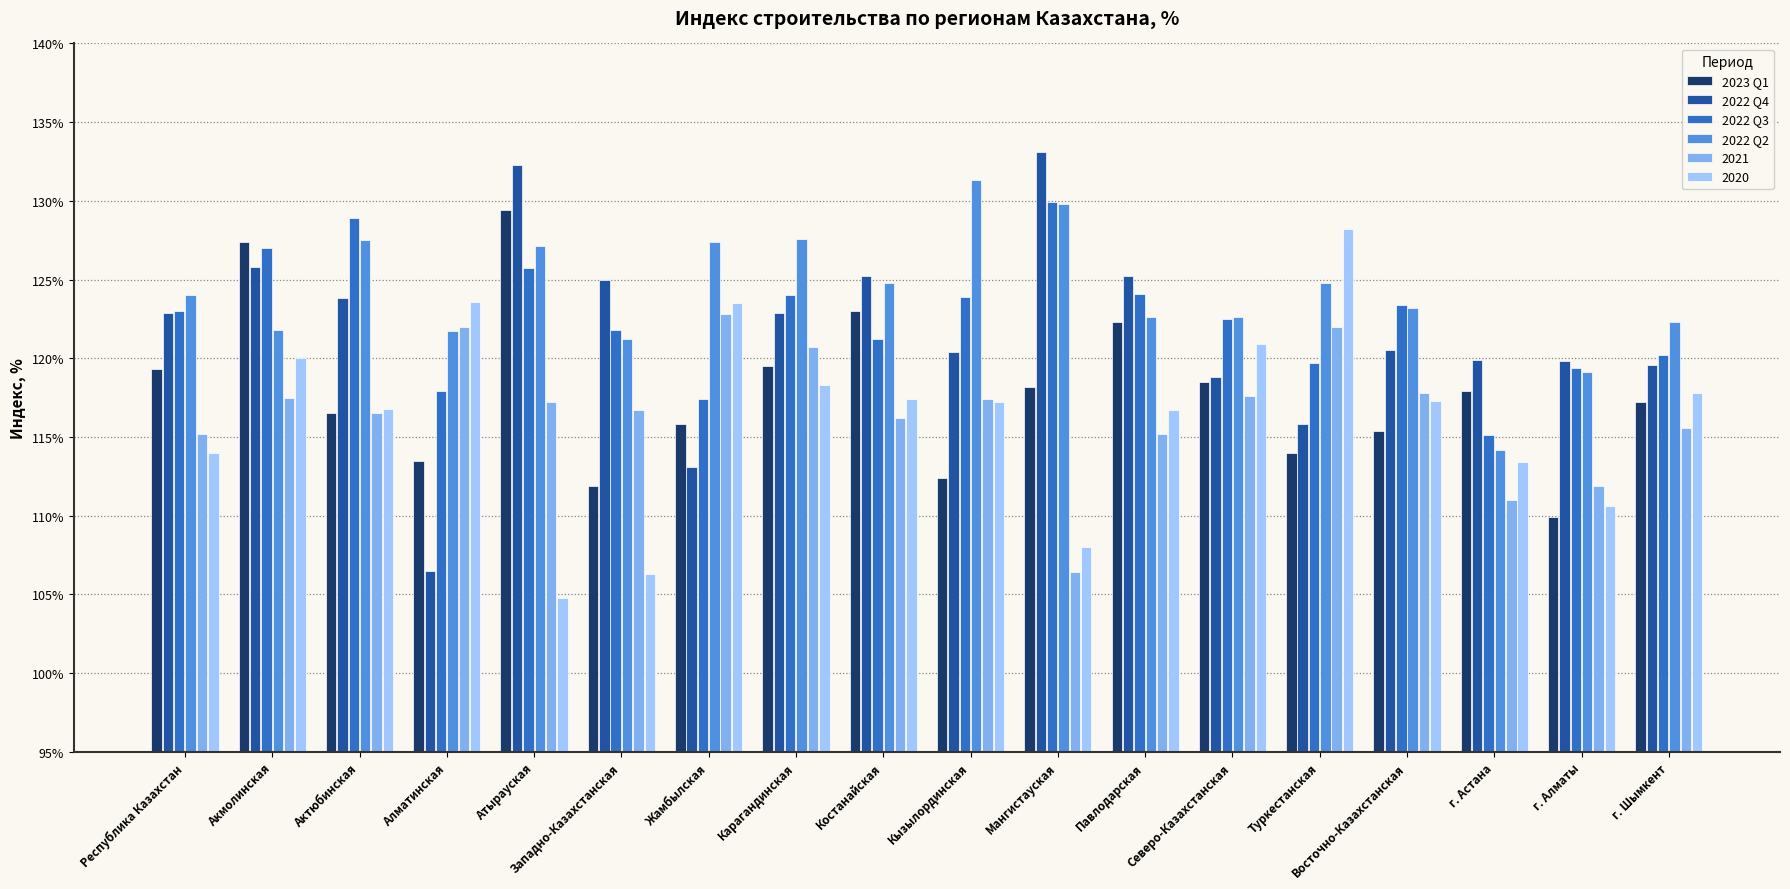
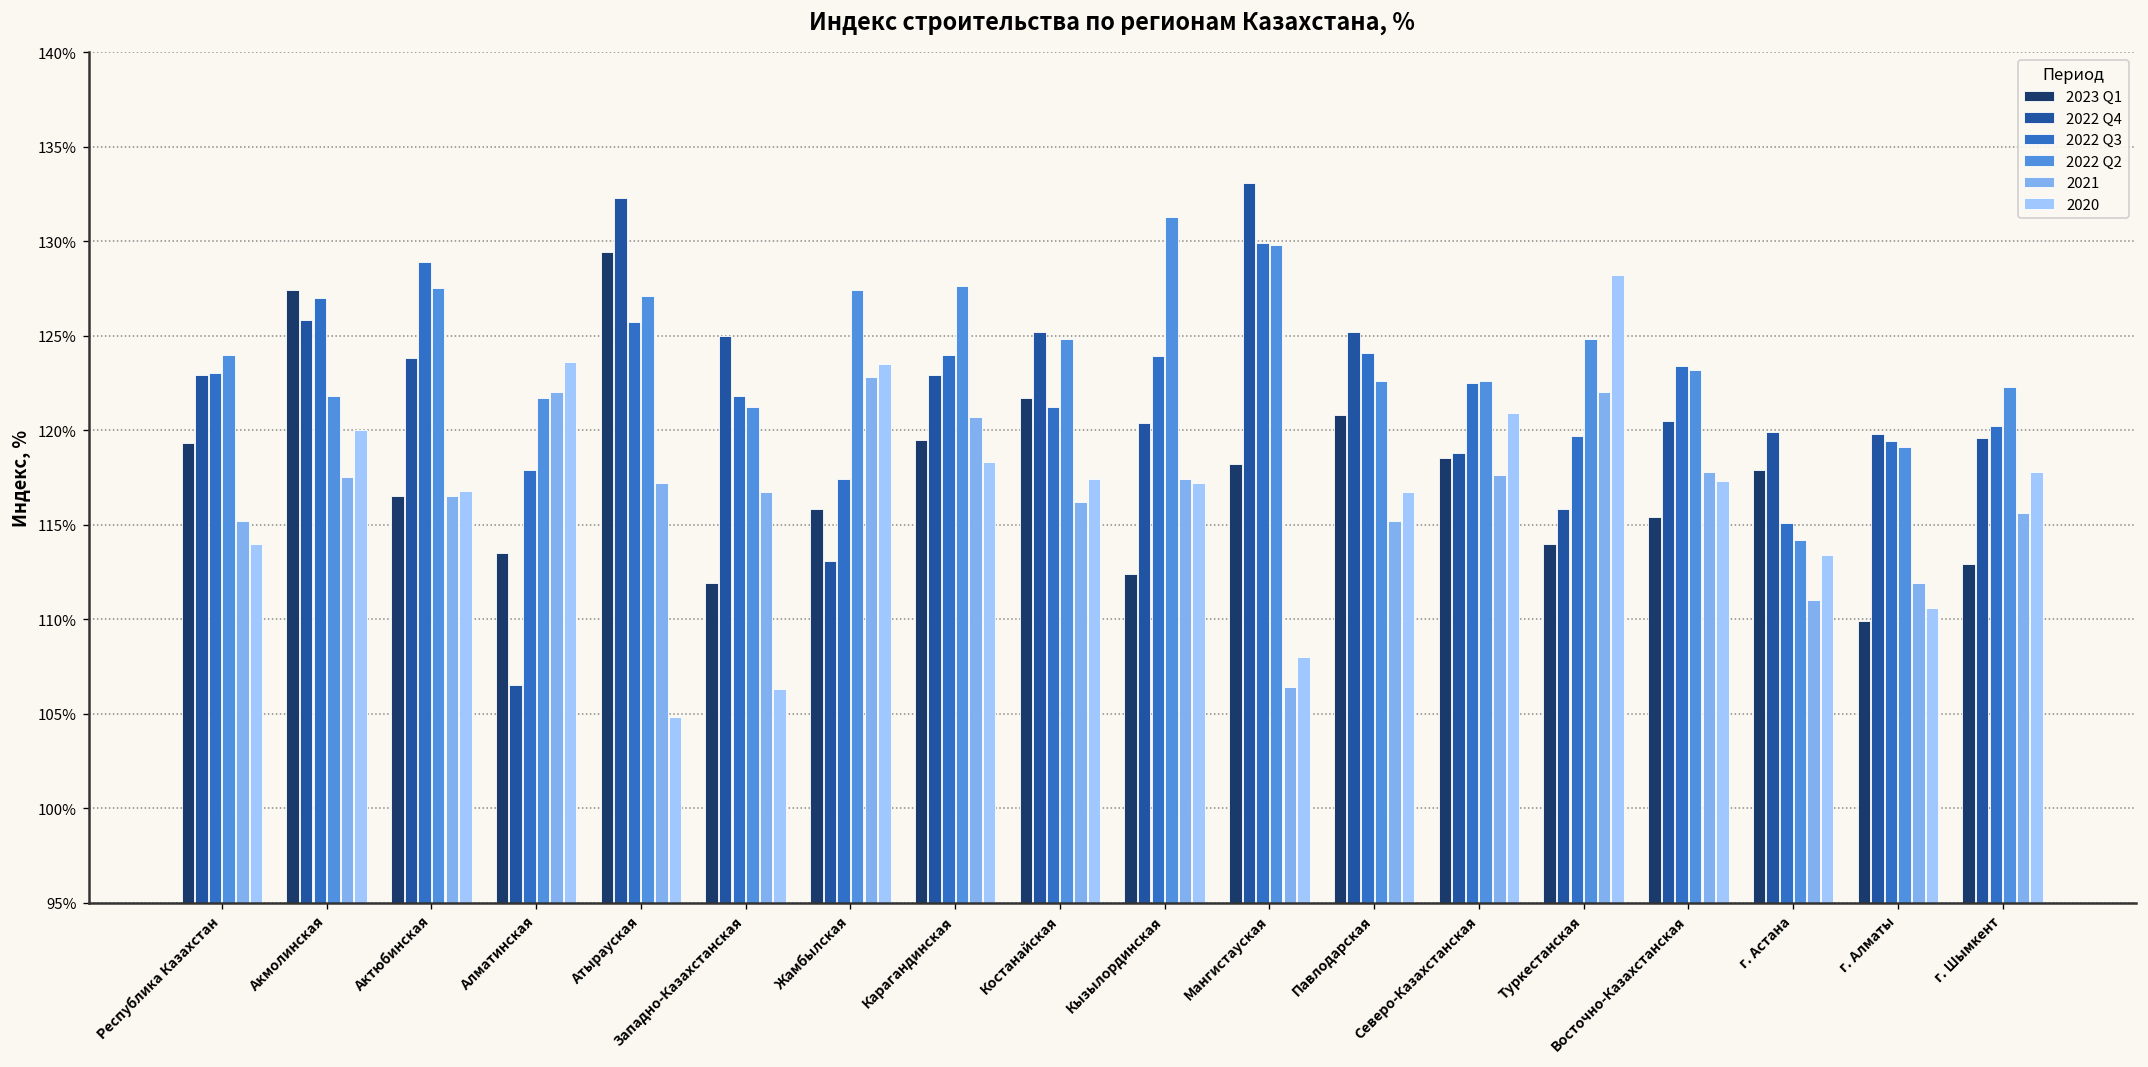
2023 Q1, Костанайская: 123.0% -> 121.7%
2023 Q1, Павлодарская: 122.3% -> 120.8%
2023 Q1, г. Шымкент: 117.2% -> 112.9%
